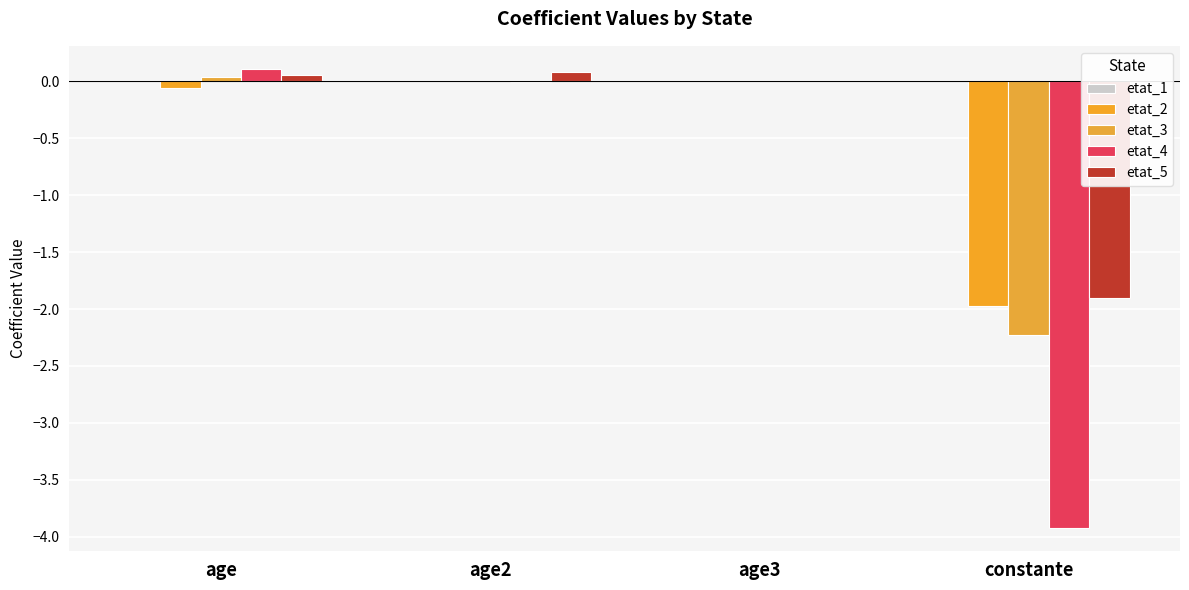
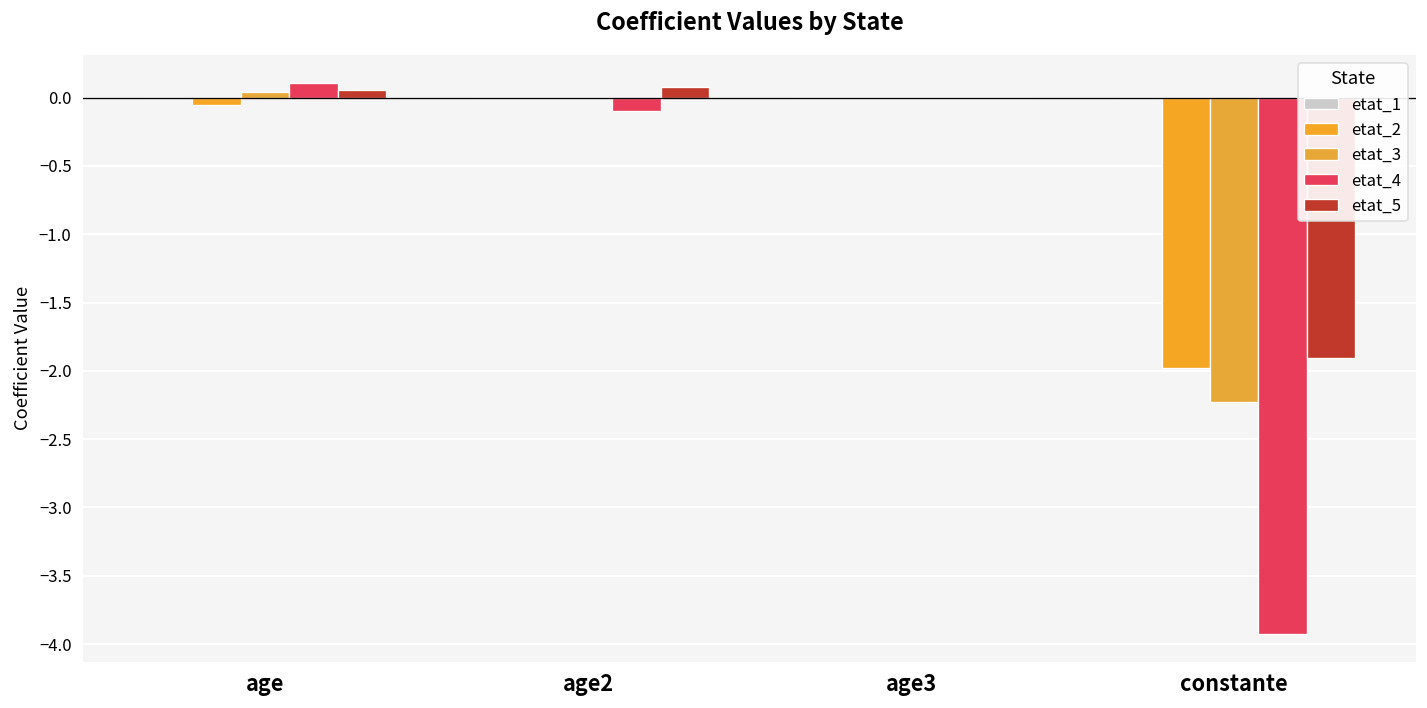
etat_4, age2: 0.00 -> -0.10
